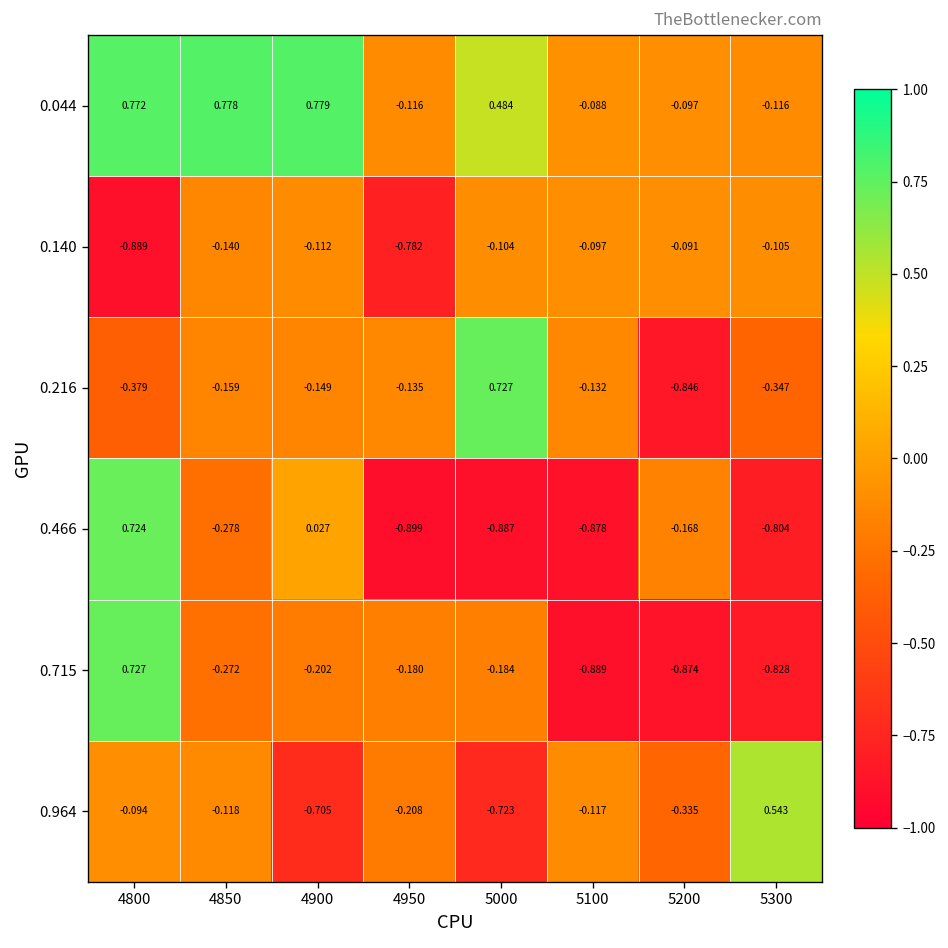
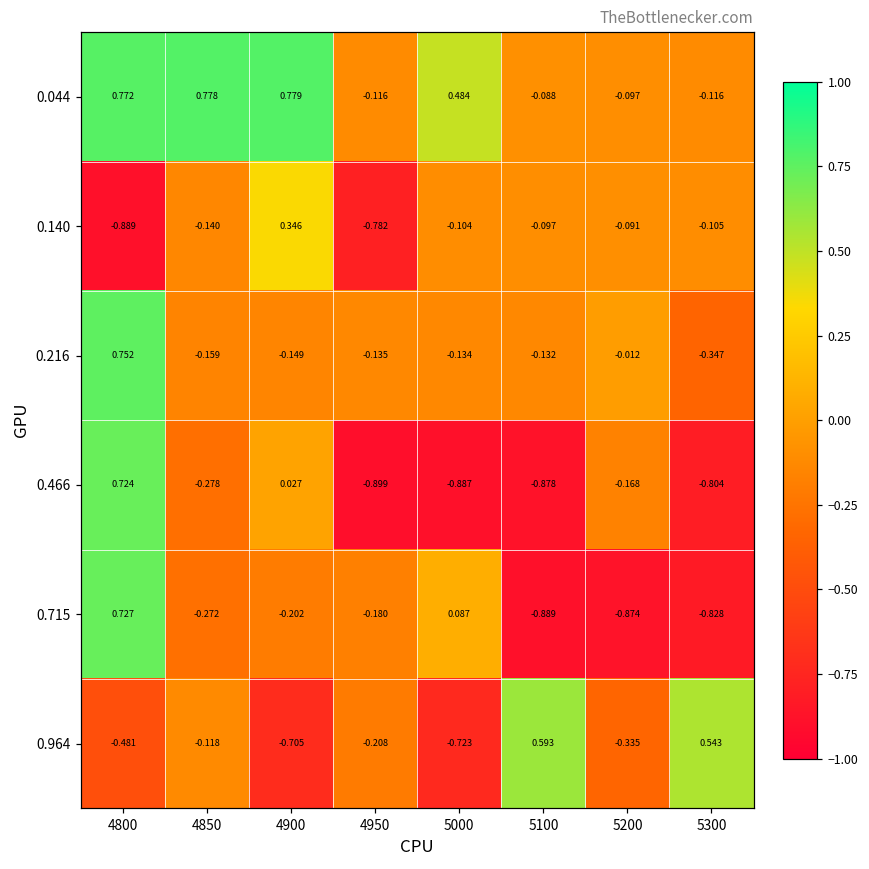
0.140, 4900: -0.112 -> 0.346
0.216, 4800: -0.379 -> 0.752
0.216, 5000: 0.727 -> -0.134
0.216, 5200: -0.846 -> -0.012
0.715, 5000: -0.184 -> 0.087
0.964, 4800: -0.094 -> -0.481
0.964, 5100: -0.117 -> 0.593
